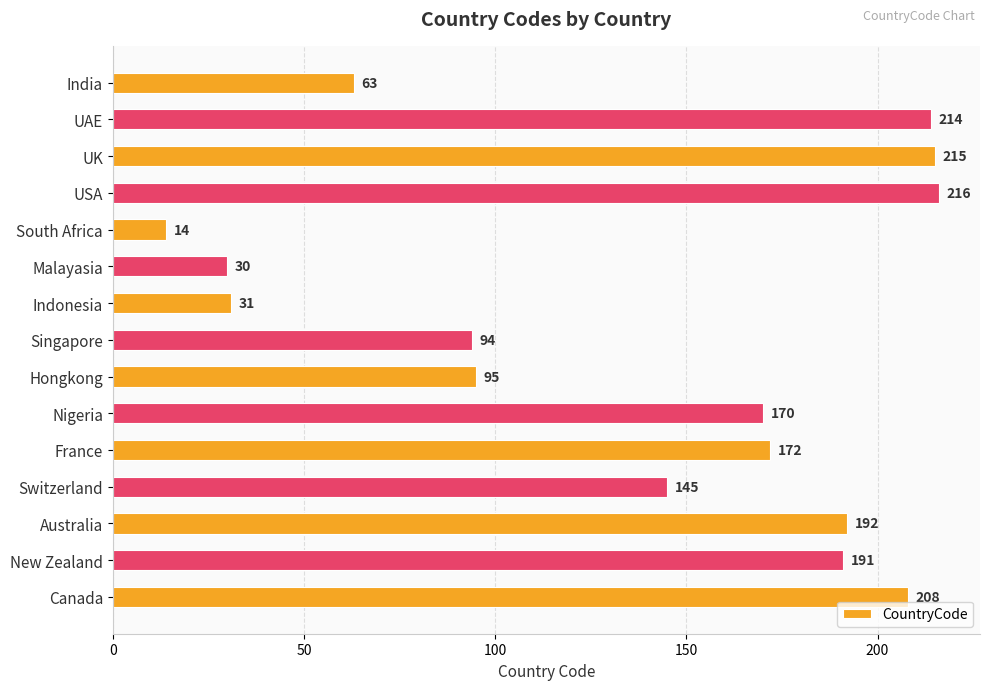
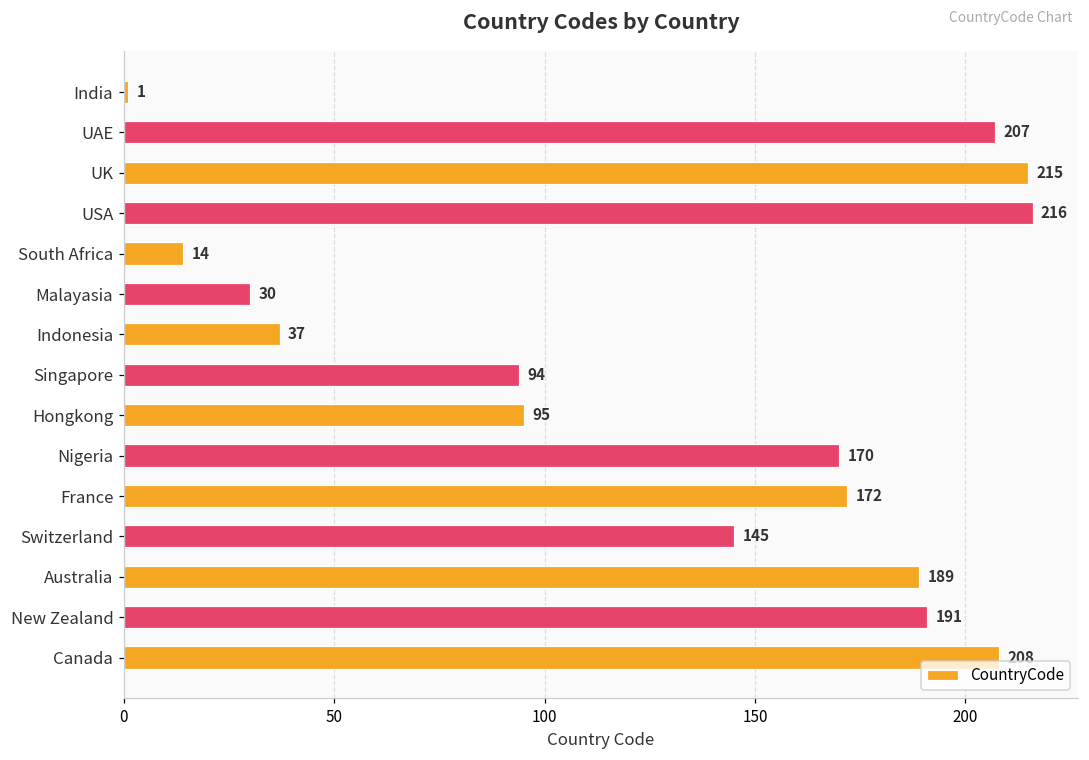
India: 63 -> 1
UAE: 214 -> 207
Indonesia: 31 -> 37
Australia: 192 -> 189
